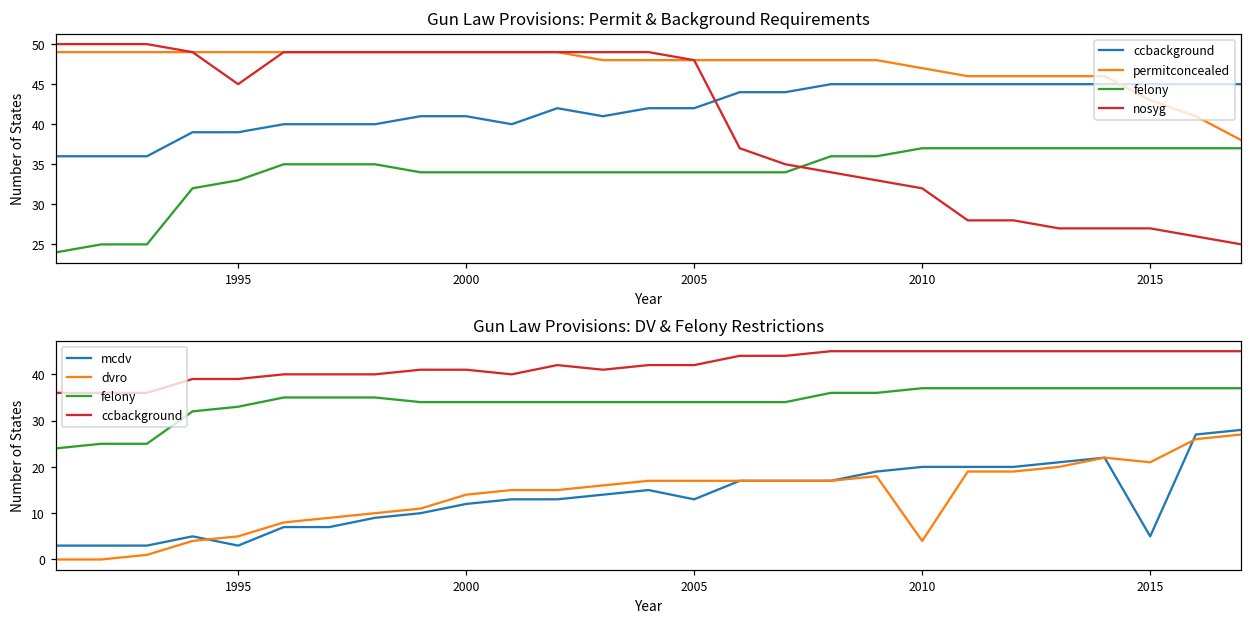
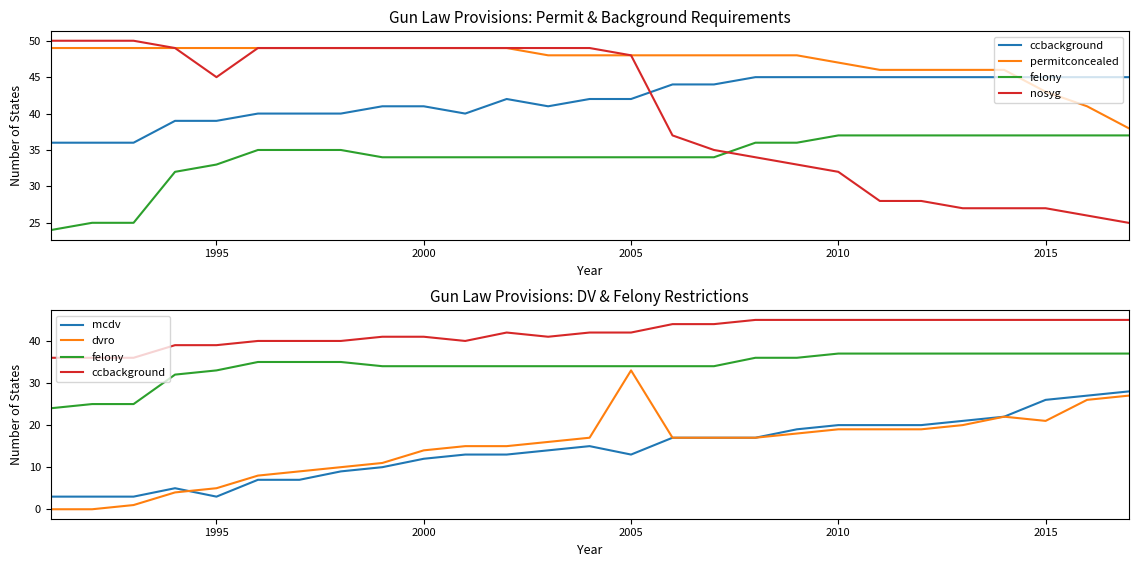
Gun Law Provisions: DV & Felony Restrictions, dvro, 2005: 17 -> 33
Gun Law Provisions: DV & Felony Restrictions, dvro, 2010: 4 -> 19
Gun Law Provisions: DV & Felony Restrictions, mcdv, 2015: 5 -> 26
